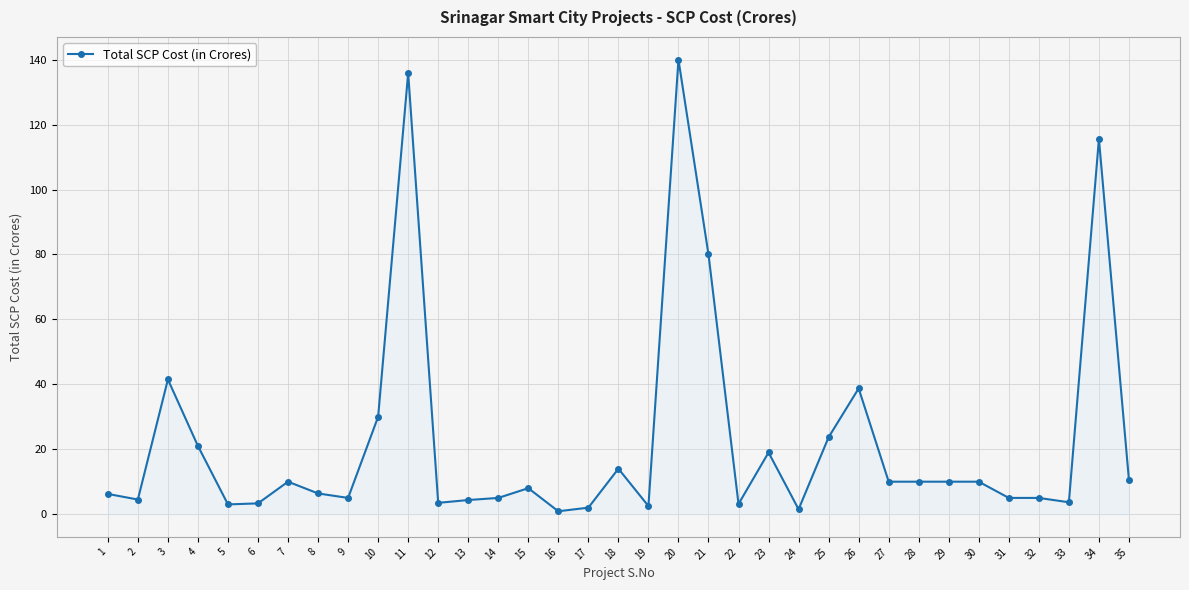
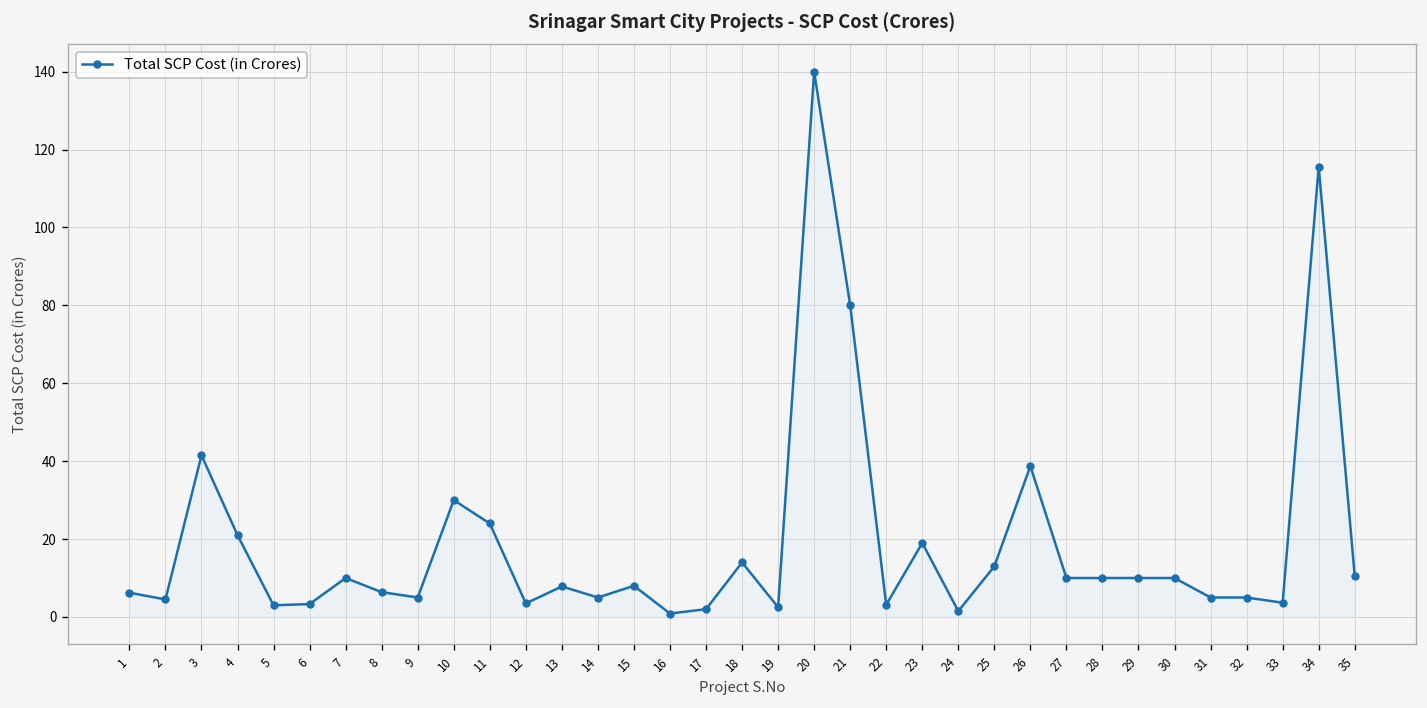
11: 136 -> 24
13: 4 -> 8
25: 24 -> 13
